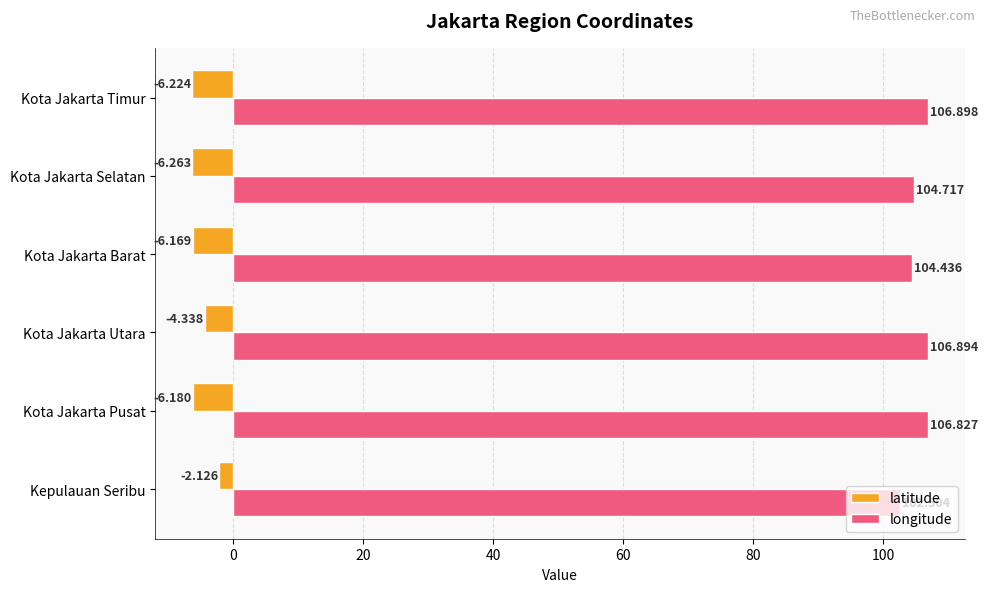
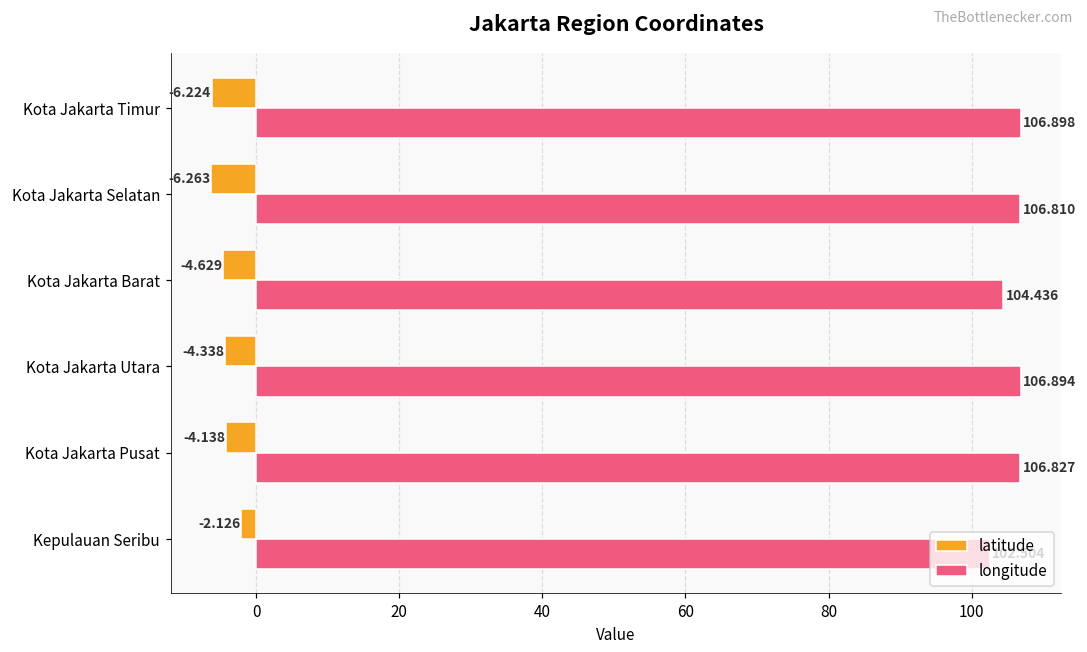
longitude, Kota Jakarta Selatan: 104.717 -> 106.810
latitude, Kota Jakarta Barat: -6.169 -> -4.629
latitude, Kota Jakarta Pusat: -6.180 -> -4.138
